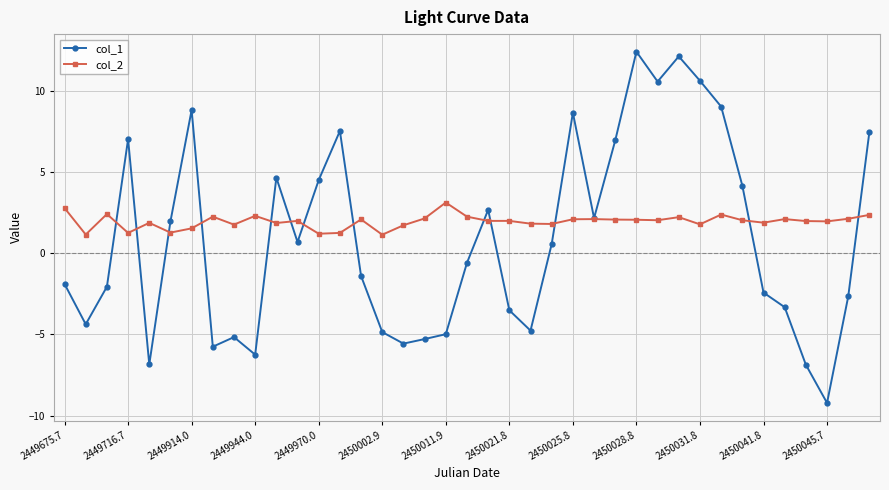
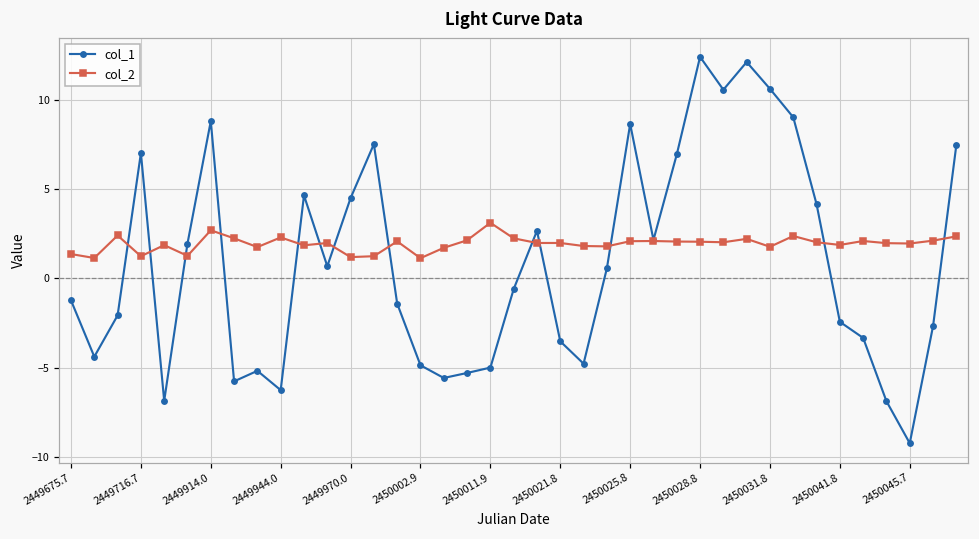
col_1, 2449675.7: -1.9 -> -1.2
col_2, 2449675.7: 2.8 -> 1.4
col_2, 2449914.0: 1.5 -> 2.7
